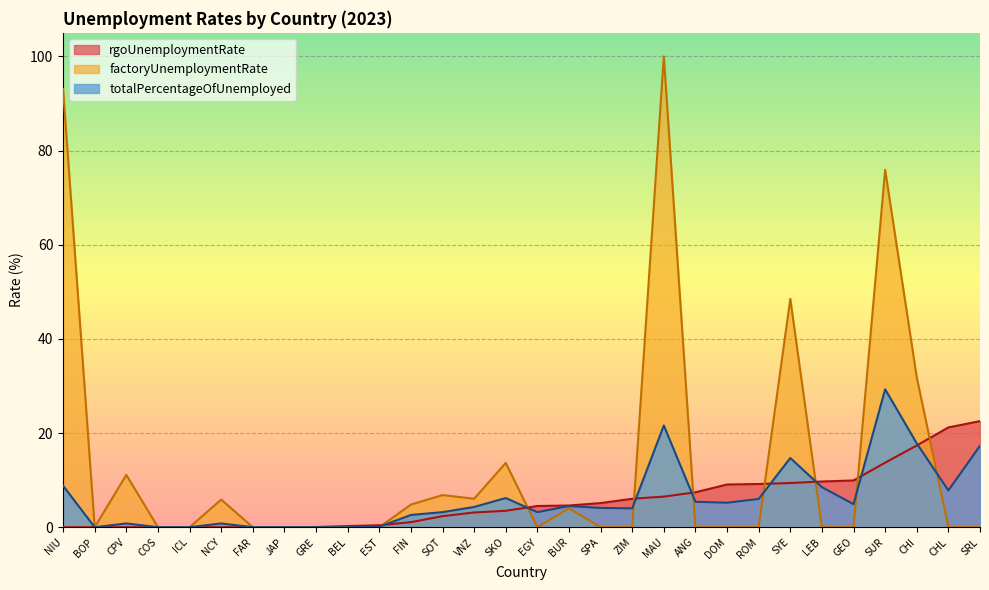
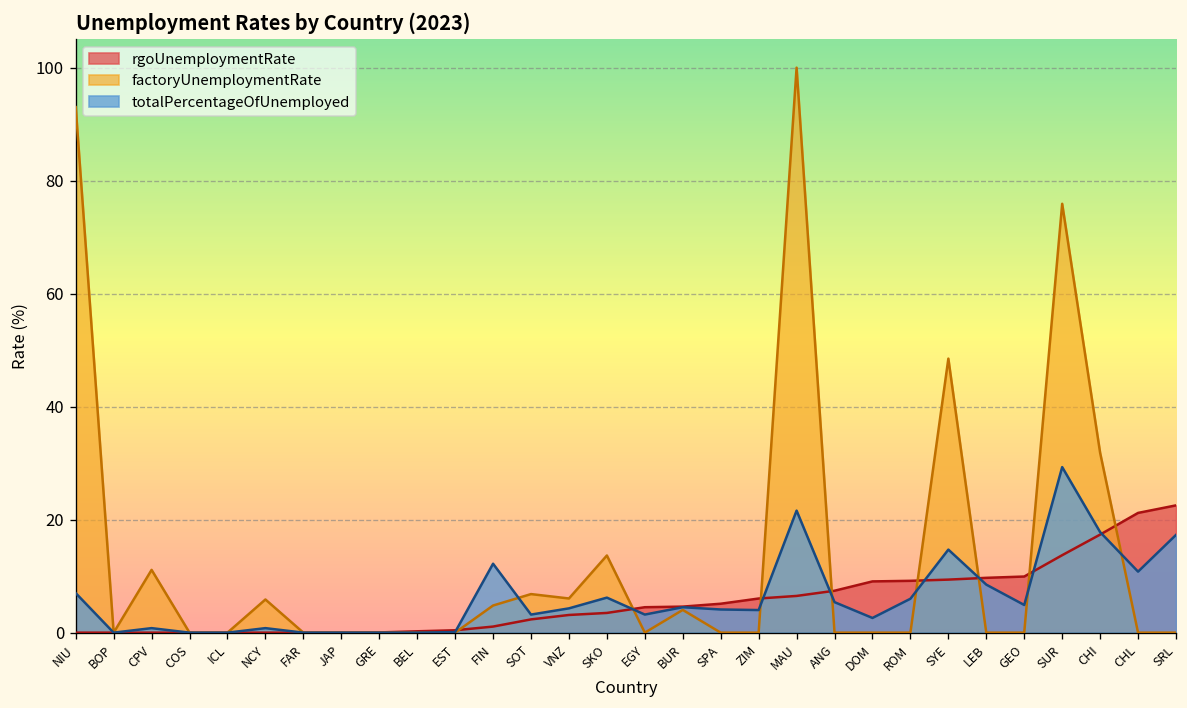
totalPercentageOfUnemployed, NIU: 9 -> 7
totalPercentageOfUnemployed, FIN: 3 -> 12
totalPercentageOfUnemployed, DOM: 5 -> 3
totalPercentageOfUnemployed, CHL: 8 -> 11
